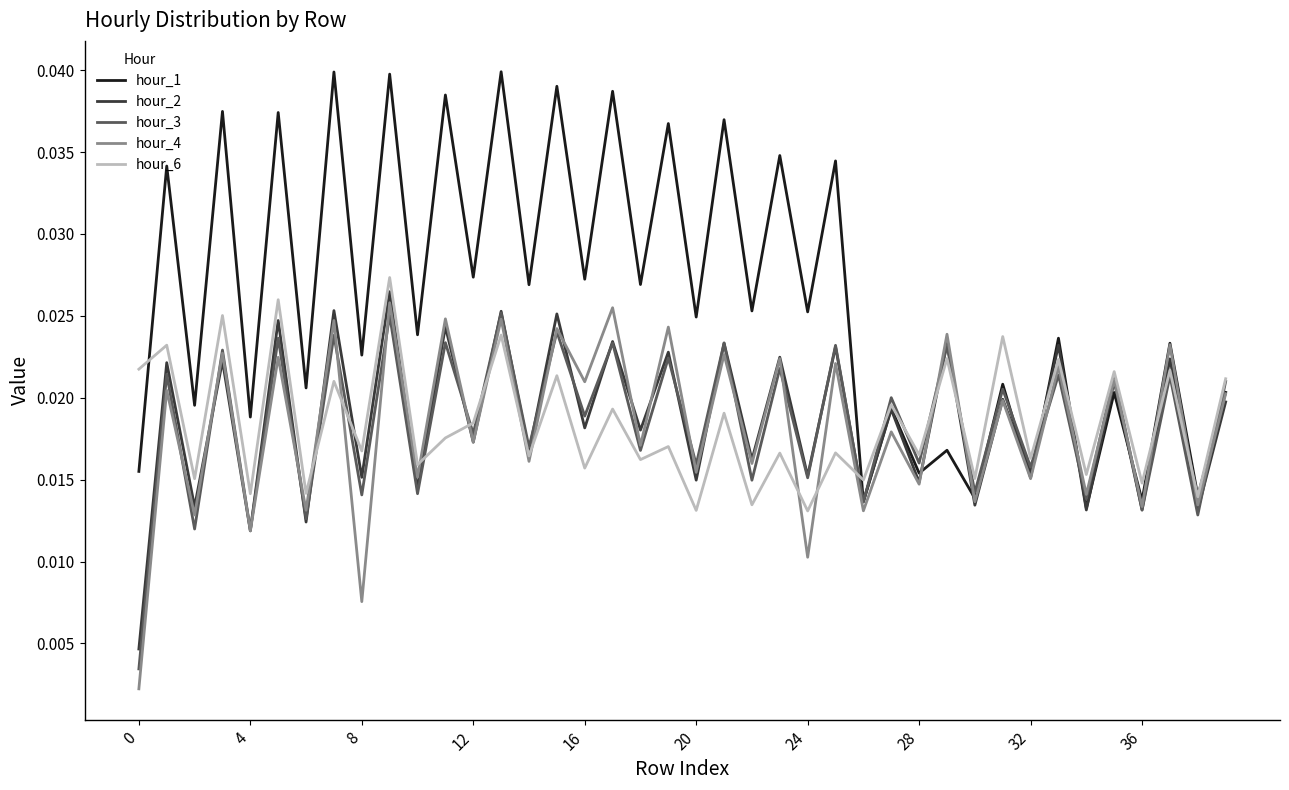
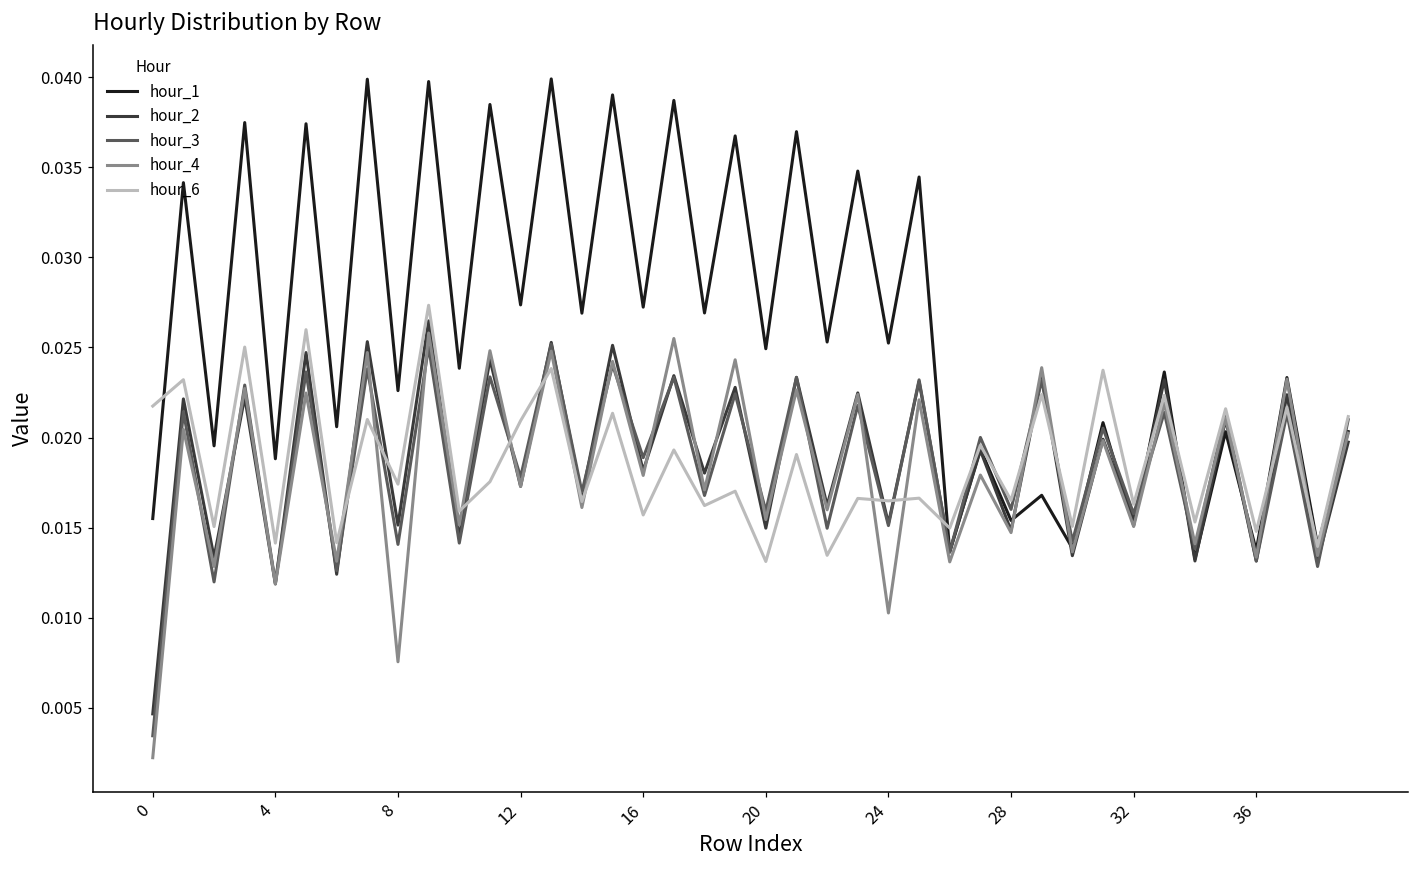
hour_6, 8: 0.0168 -> 0.0174
hour_6, 12: 0.0185 -> 0.0209
hour_4, 16: 0.0210 -> 0.0179
hour_6, 24: 0.0131 -> 0.0165
